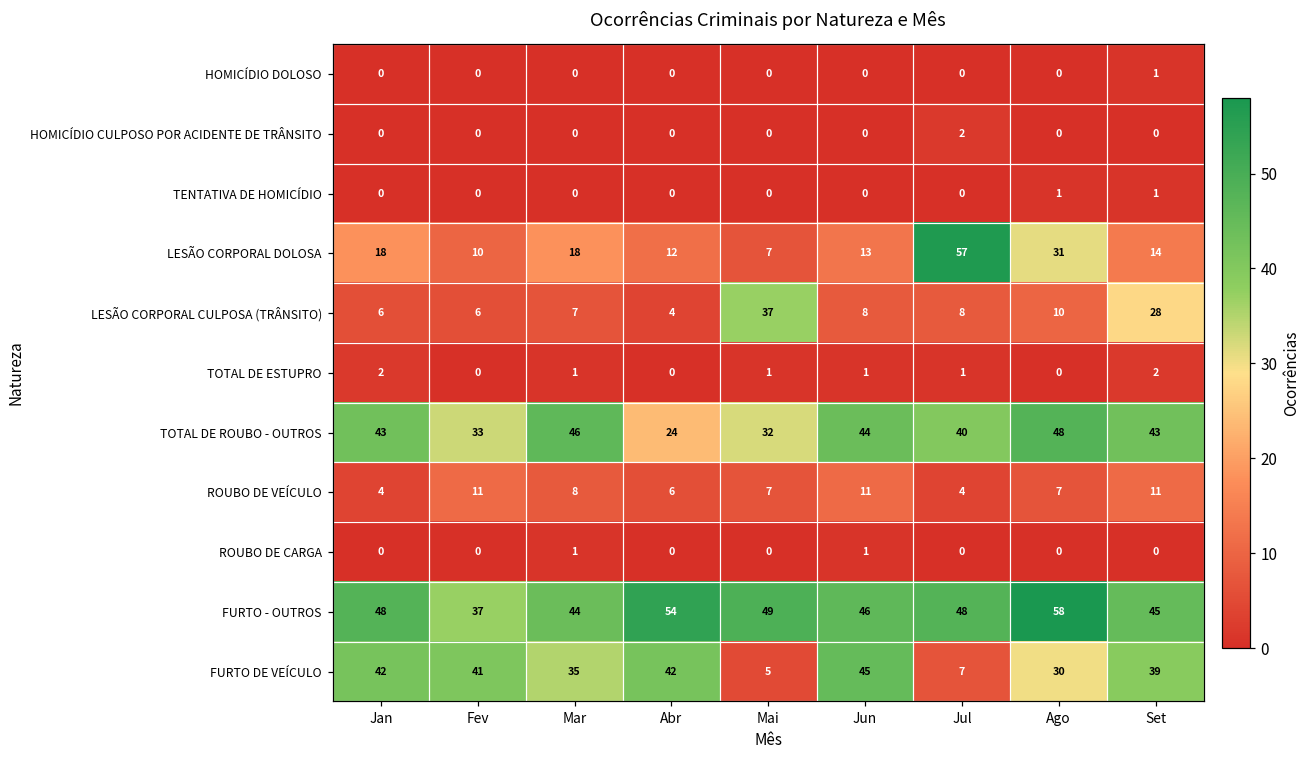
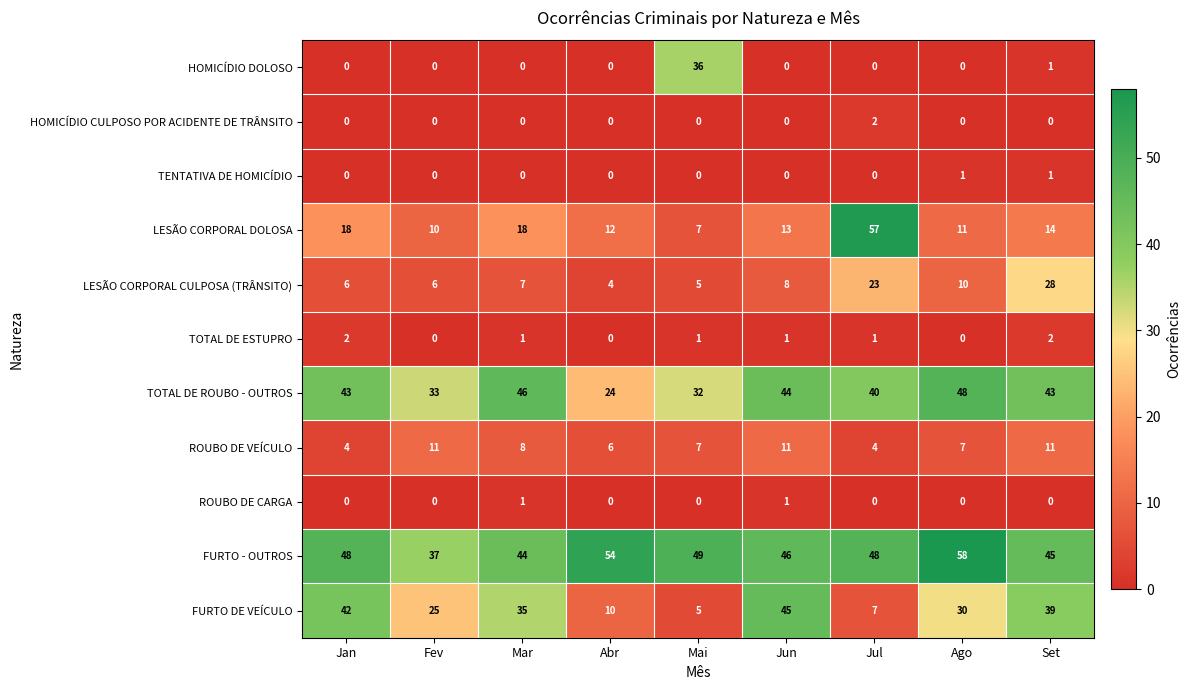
HOMICÍDIO DOLOSO, Mai: 0 -> 36
LESÃO CORPORAL DOLOSA, Ago: 31 -> 11
LESÃO CORPORAL CULPOSA (TRÂNSITO), Mai: 37 -> 5
LESÃO CORPORAL CULPOSA (TRÂNSITO), Jul: 8 -> 23
FURTO DE VEÍCULO, Fev: 41 -> 25
FURTO DE VEÍCULO, Abr: 42 -> 10
